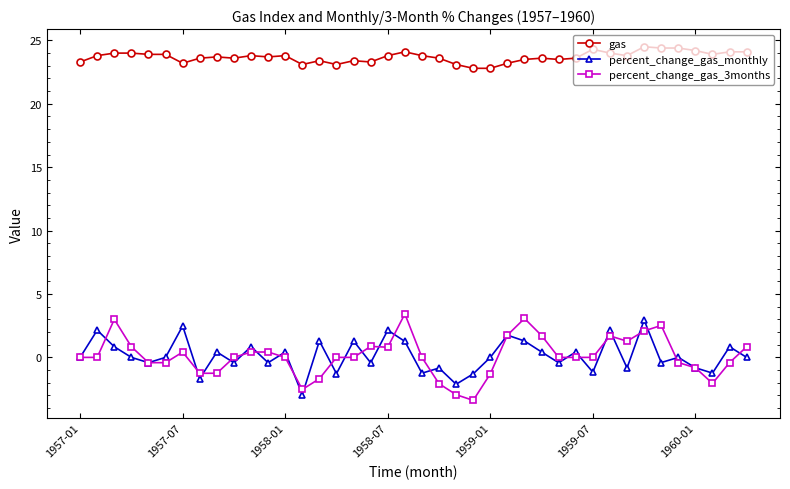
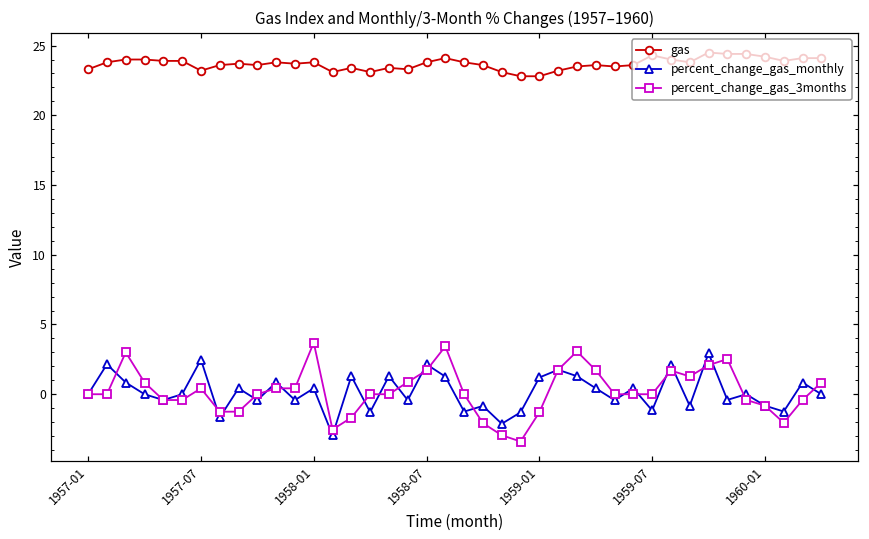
percent_change_gas_3months, 1958-01: 0.0 -> 3.7
percent_change_gas_3months, 1958-07: 0.8 -> 1.7
percent_change_gas_monthly, 1959-01: 0.0 -> 1.2
